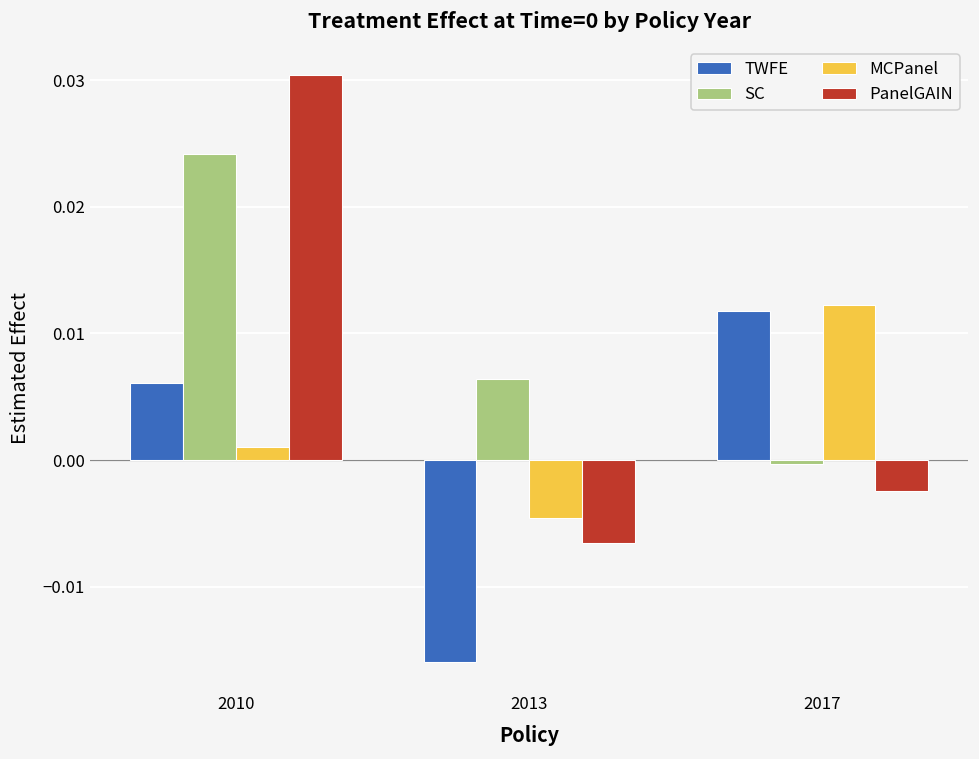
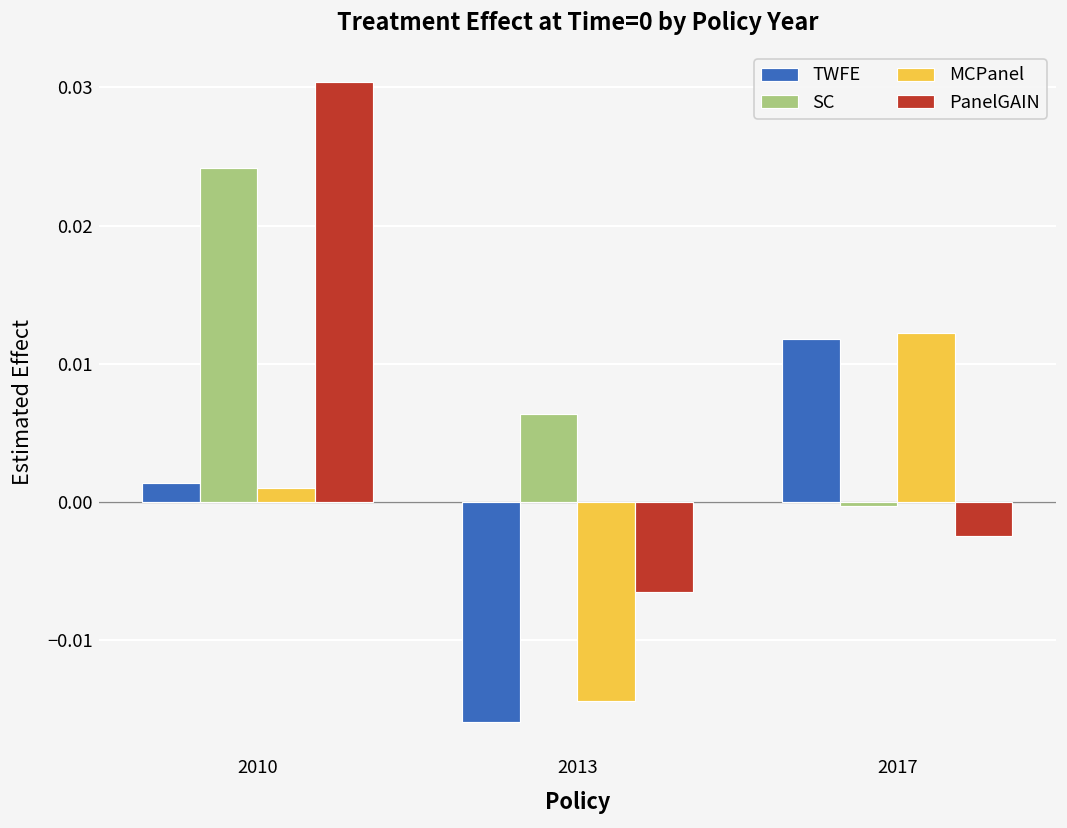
TWFE, 2010: 0.0061 -> 0.0014
MCPanel, 2013: -0.0046 -> -0.0144
